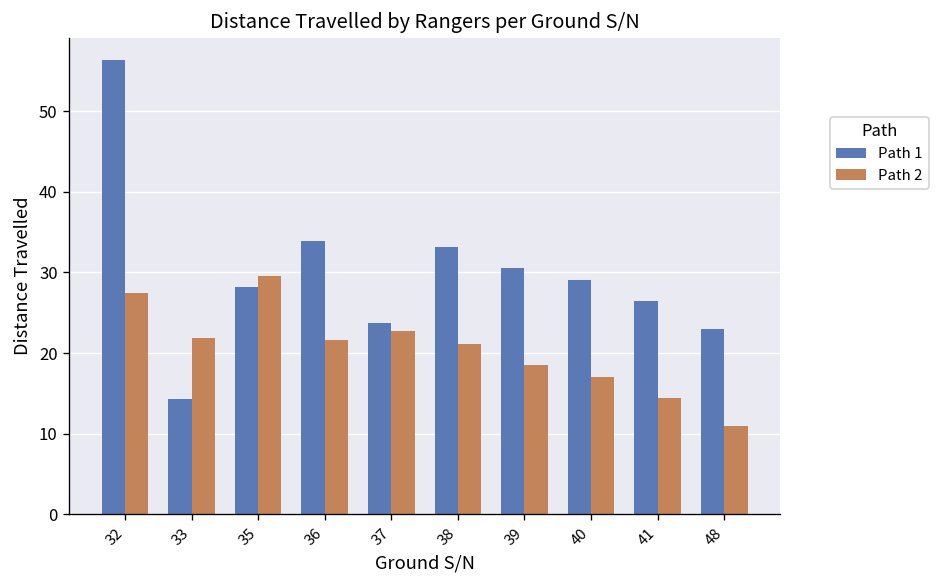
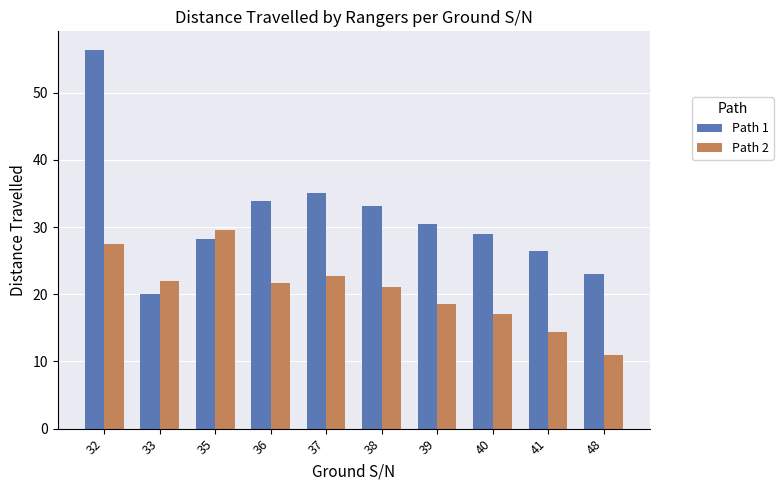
Path 1, 33: 14 -> 20
Path 1, 37: 24 -> 35
